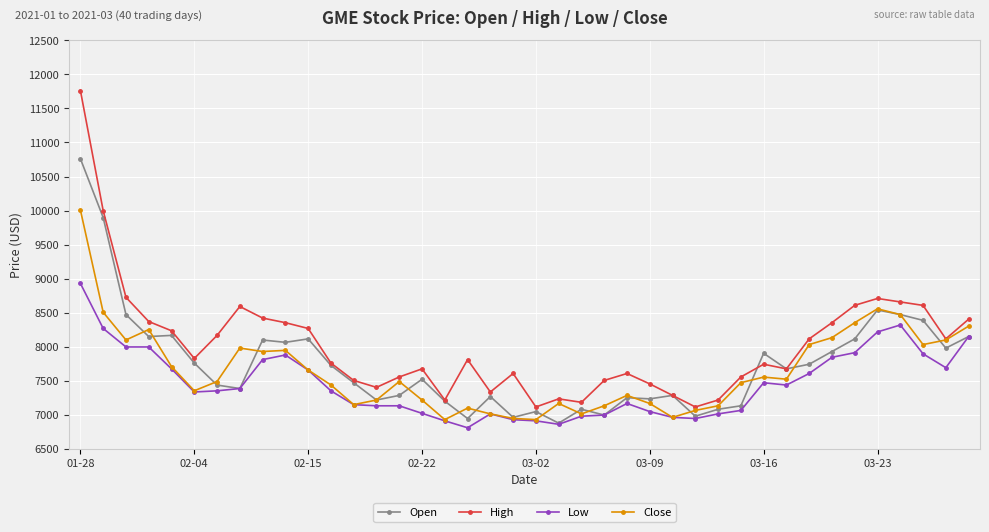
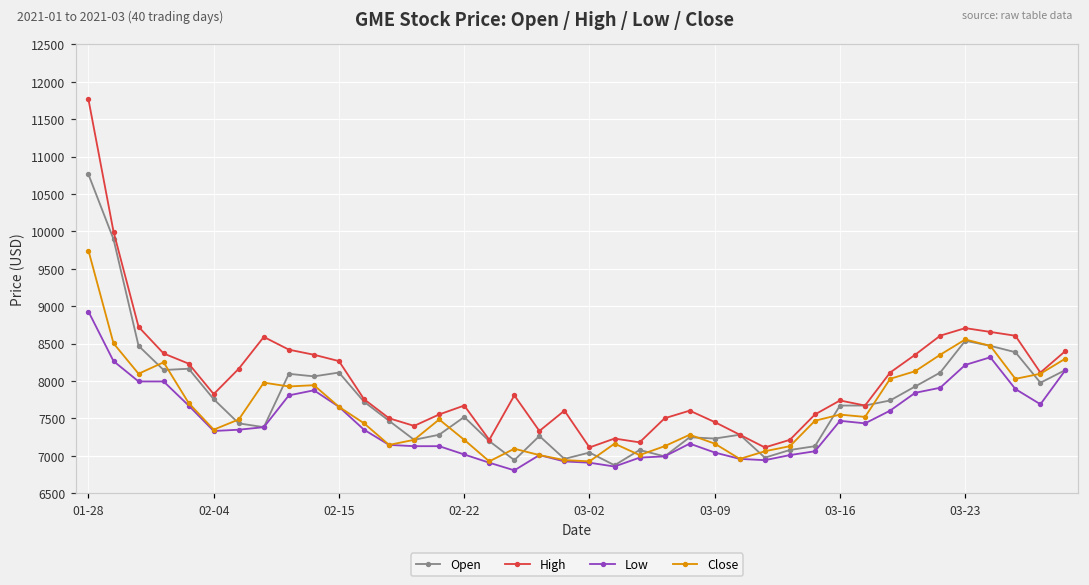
Close, 01-28: 10000 -> 9700
Open, 03-16: 7900 -> 7700
